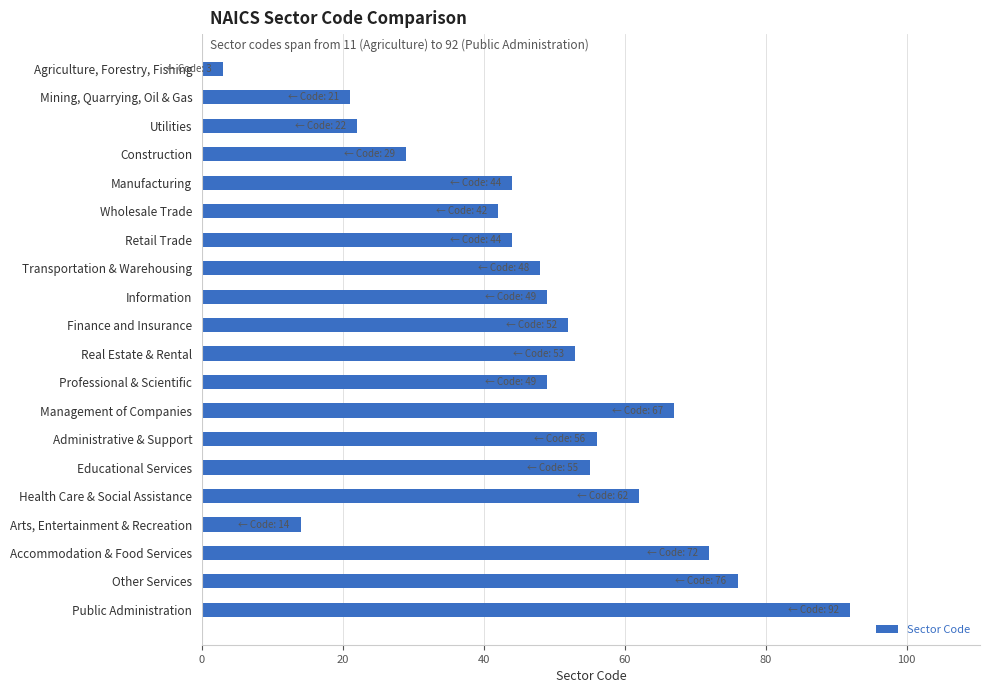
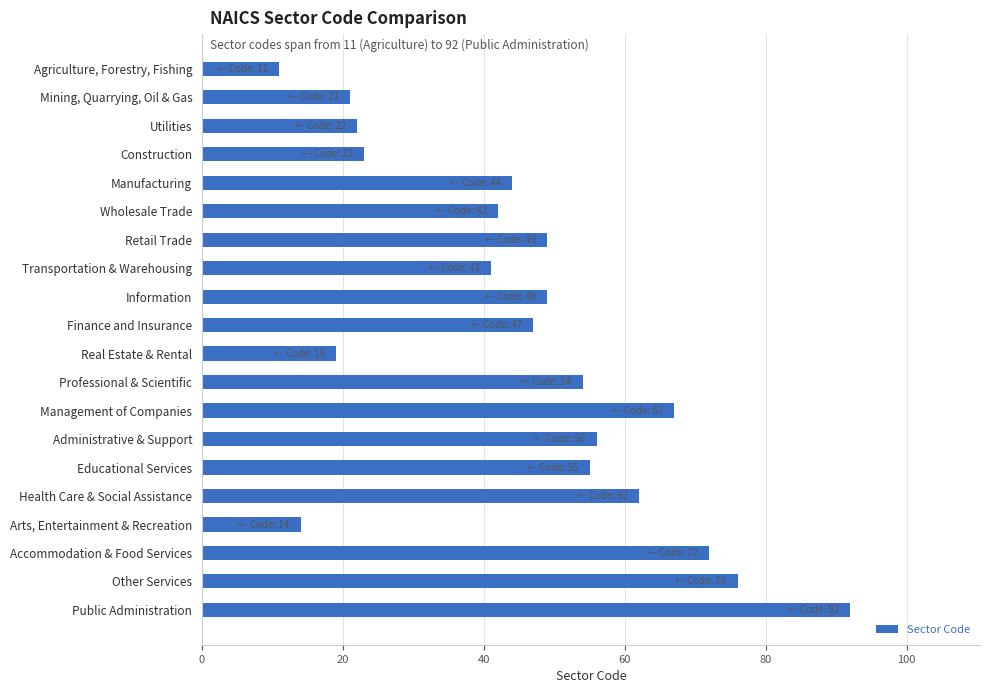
Agriculture, Forestry, Fishing: 3 -> 11
Construction: 29 -> 23
Retail Trade: 44 -> 49
Transportation & Warehousing: 48 -> 41
Finance and Insurance: 52 -> 47
Real Estate & Rental: 53 -> 19
Professional & Scientific: 49 -> 54
